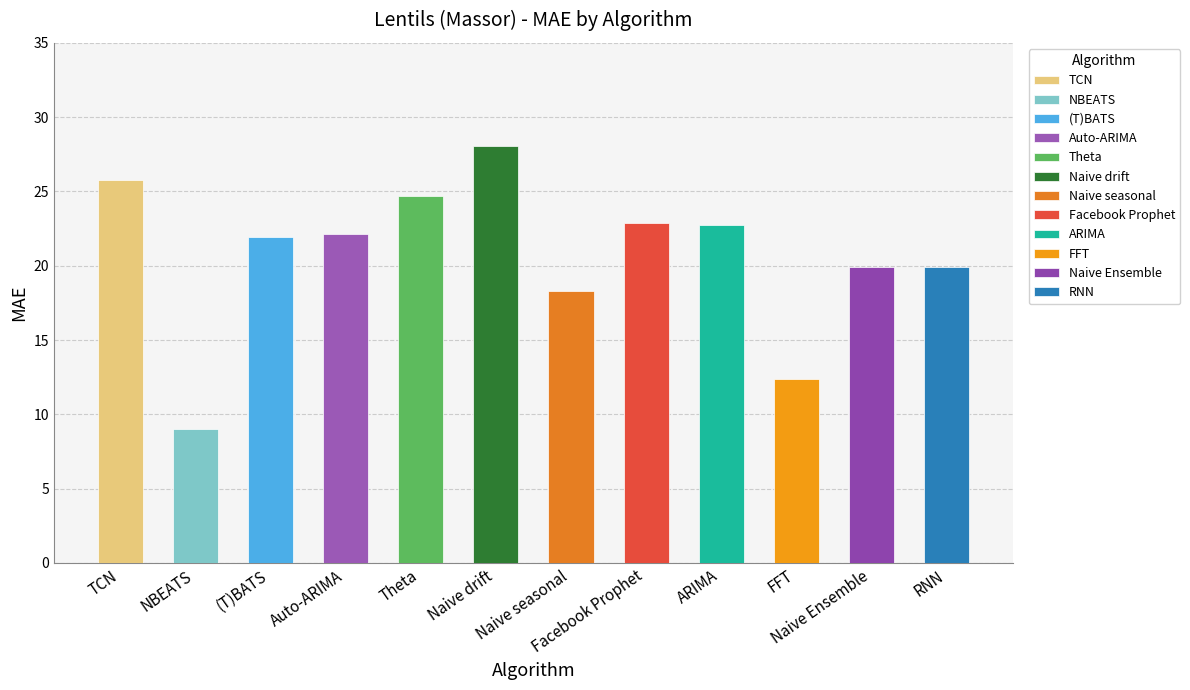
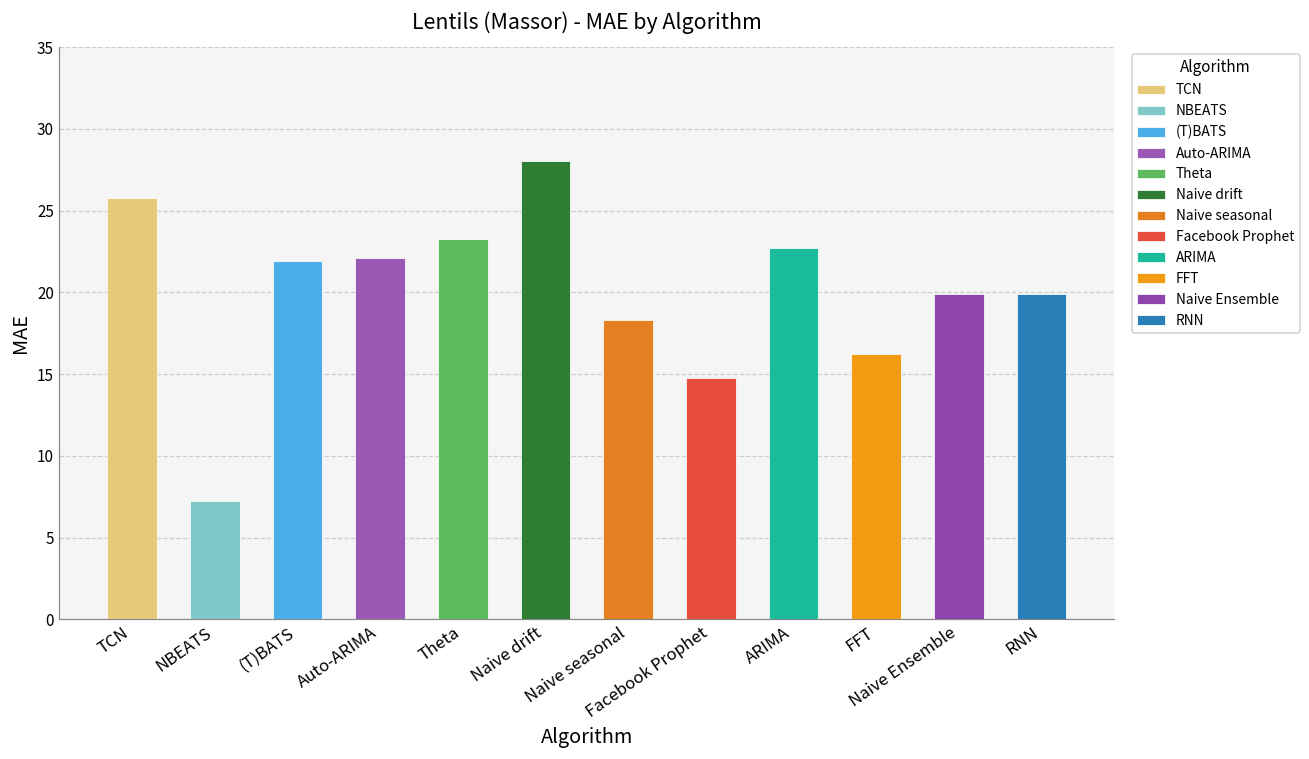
NBEATS: 9.0 -> 7.2
Theta: 24.7 -> 23.3
Facebook Prophet: 22.9 -> 14.8
FFT: 12.4 -> 16.2
